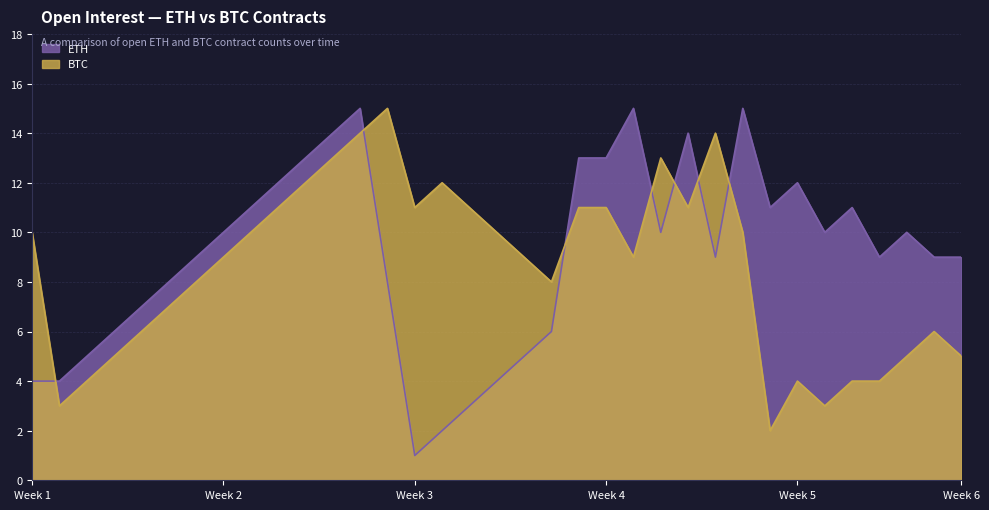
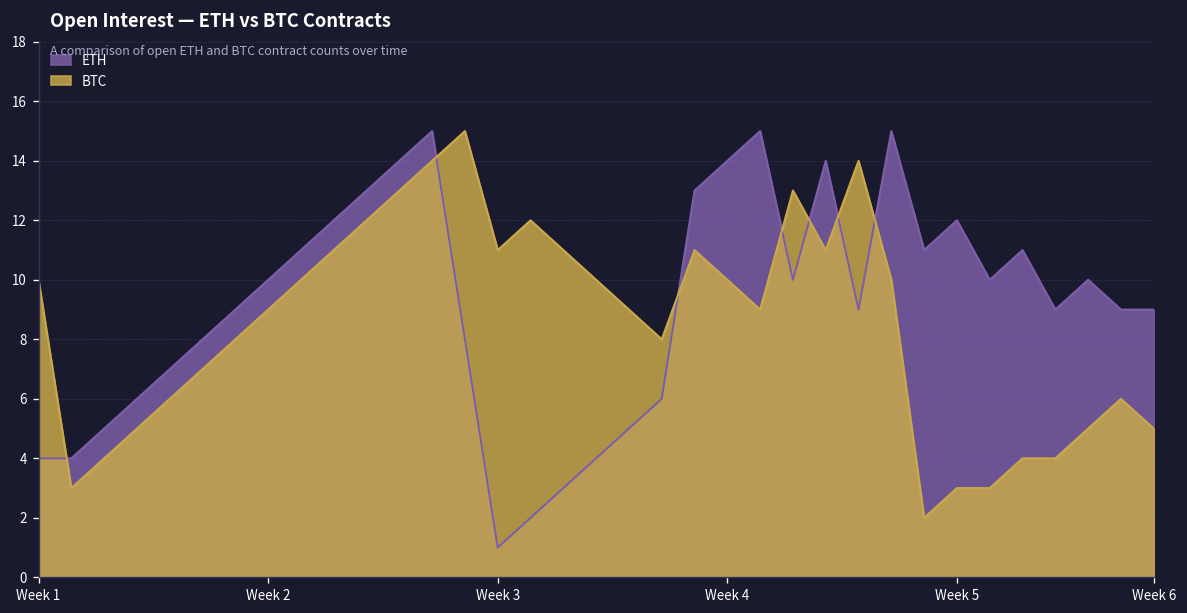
ETH, Week 4: 13 -> 14
BTC, Week 4: 11 -> 10
BTC, Week 5: 4 -> 3
